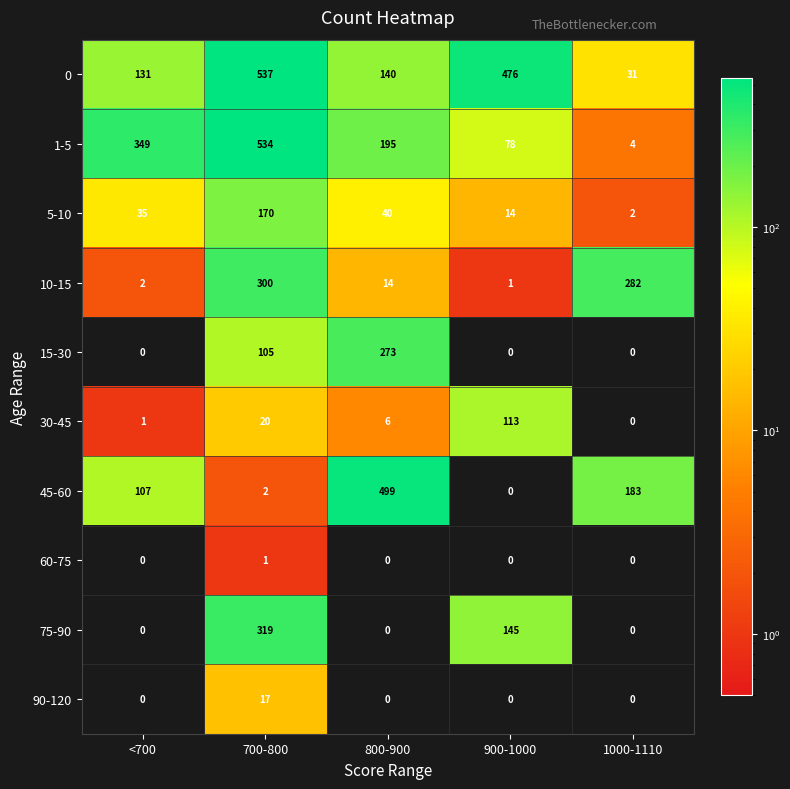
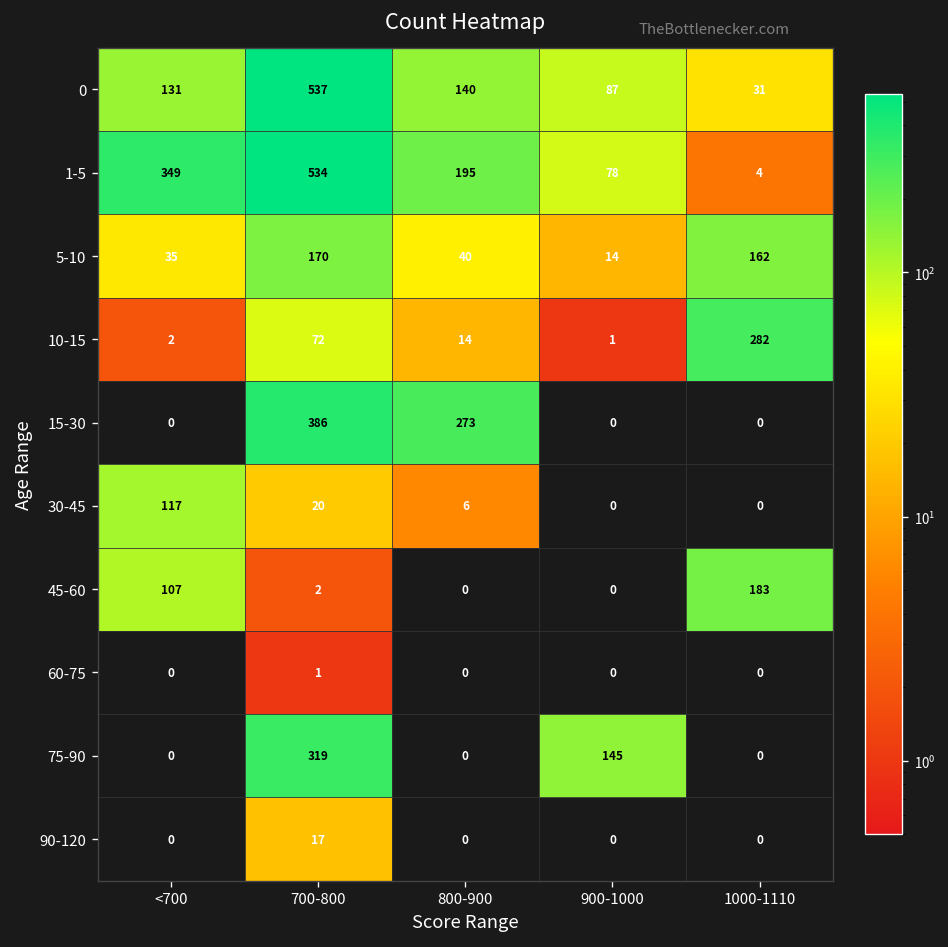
0, 900-1000: 476 -> 87
5-10, 1000-1110: 2 -> 162
10-15, 700-800: 300 -> 72
15-30, 700-800: 105 -> 386
30-45, <700: 1 -> 117
30-45, 900-1000: 113 -> 0
45-60, 800-900: 499 -> 0
